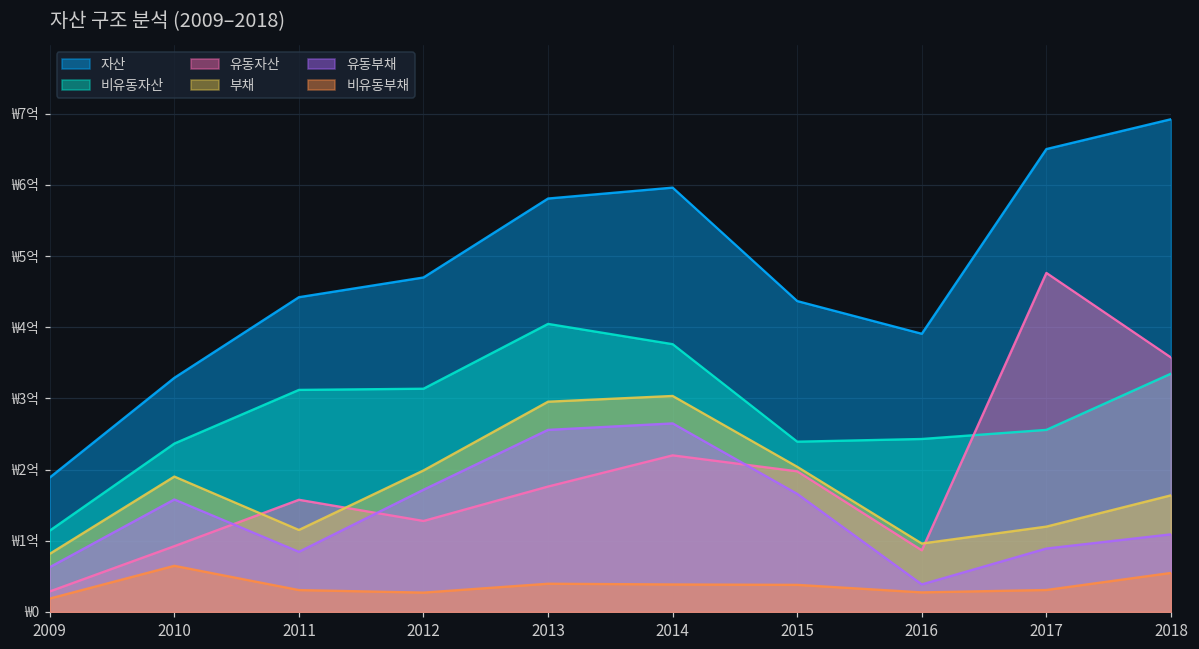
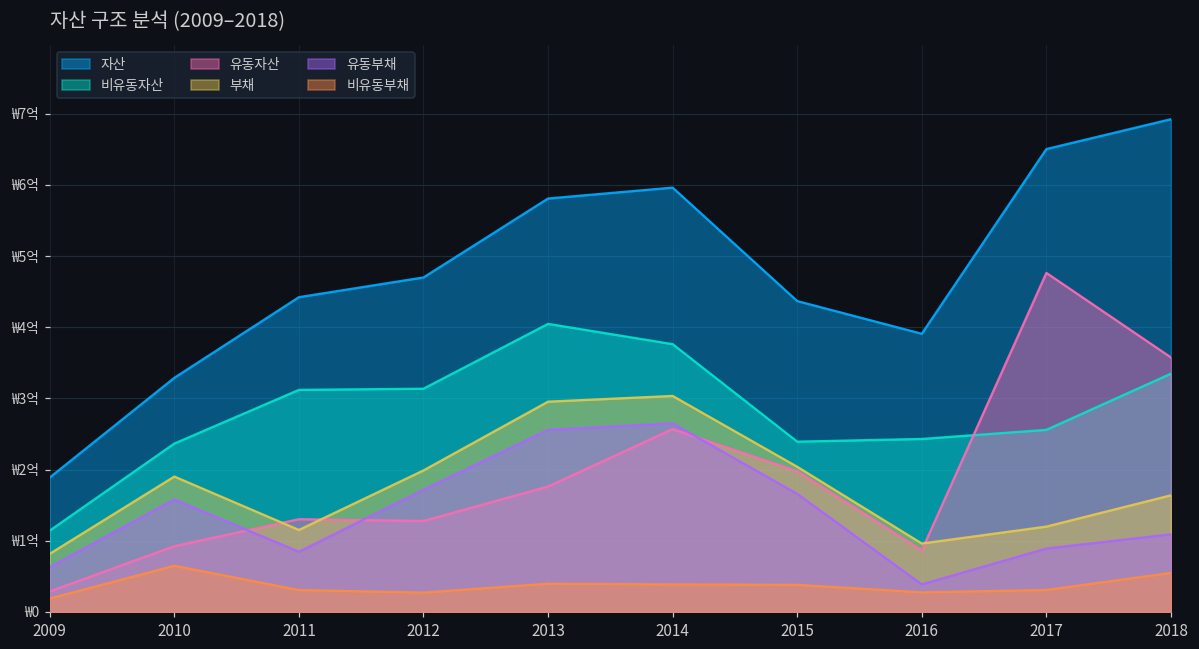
유동자산, 2011: ₩1.6억 -> ₩1.3억
유동자산, 2014: ₩2.2억 -> ₩2.6억
